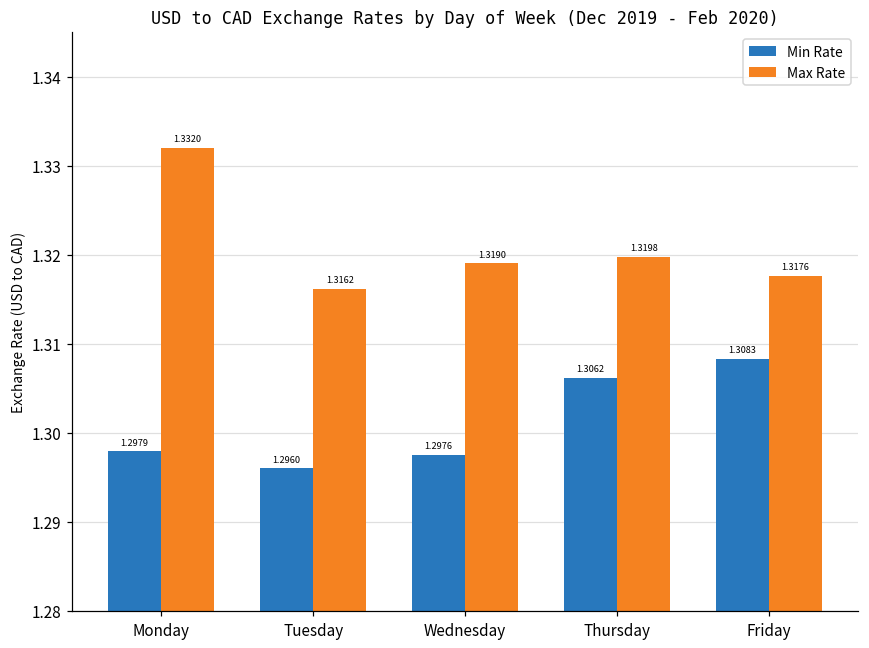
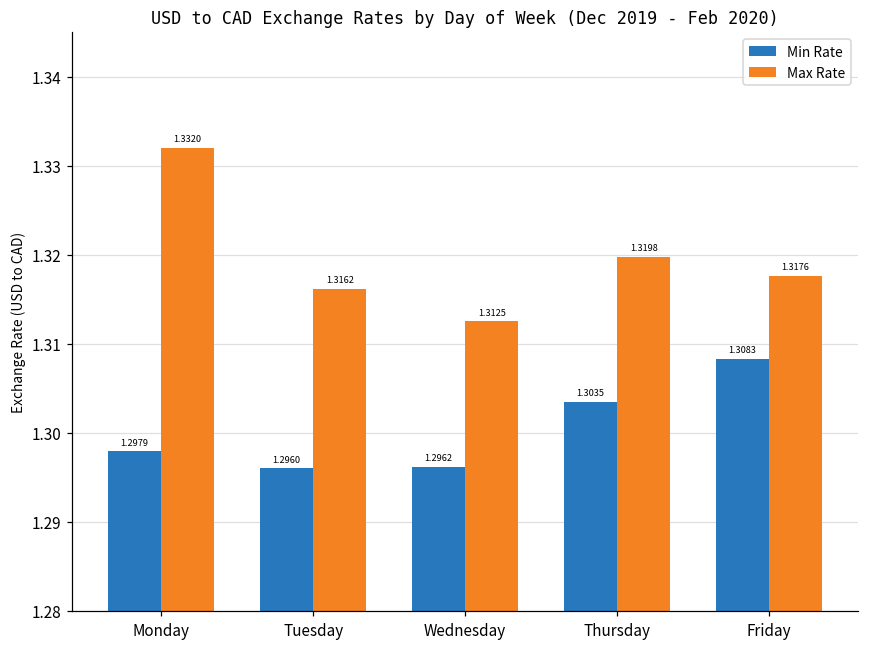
Min Rate, Wednesday: 1.2976 -> 1.2962
Max Rate, Wednesday: 1.3190 -> 1.3125
Min Rate, Thursday: 1.3062 -> 1.3035
